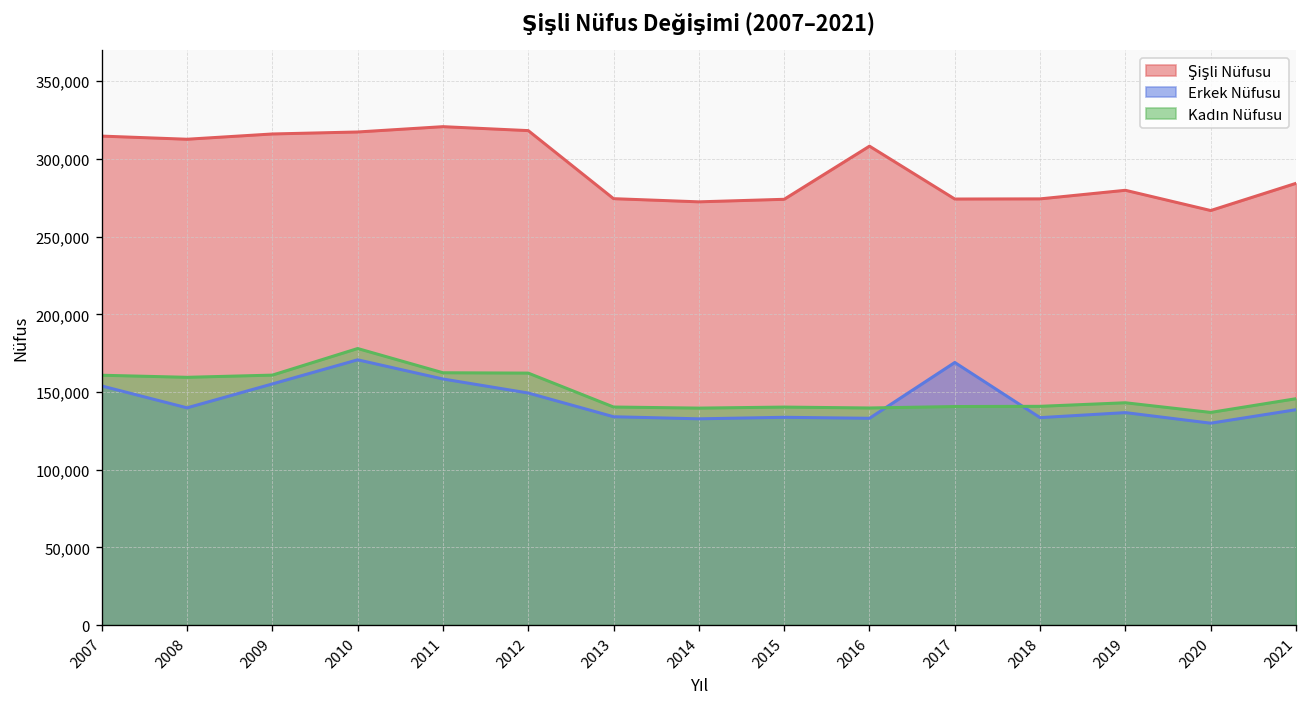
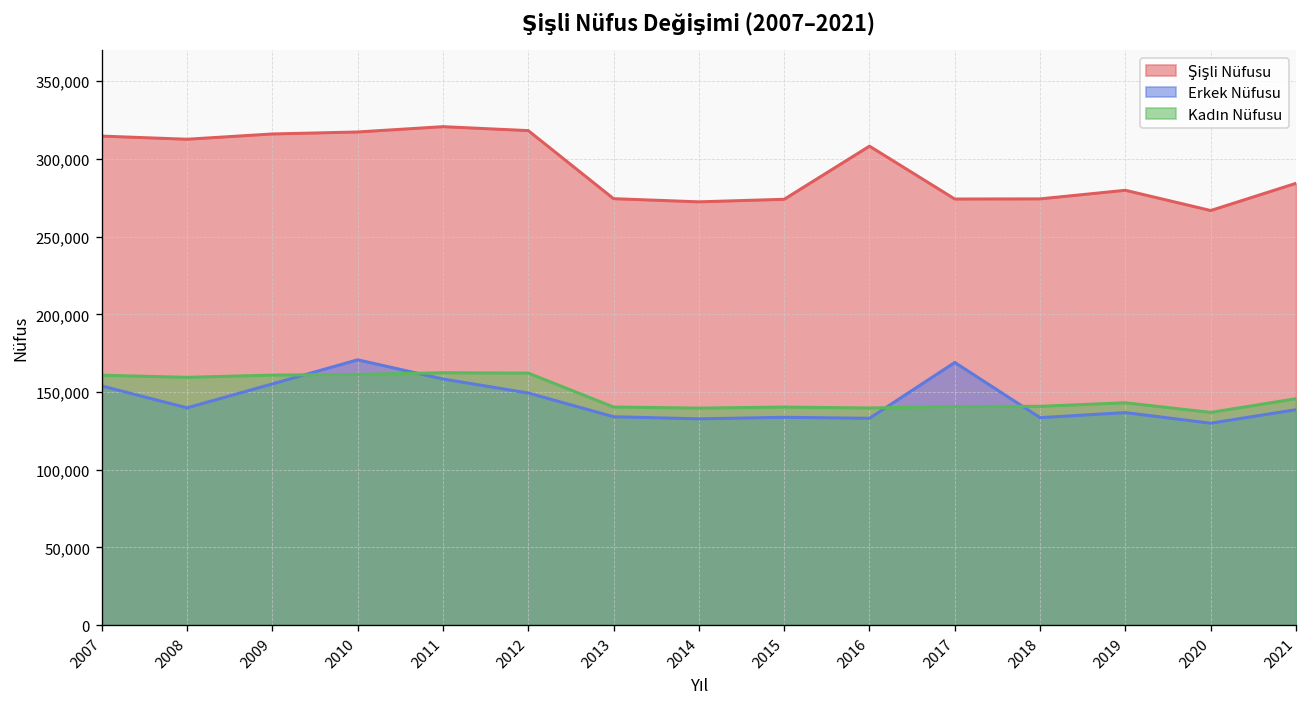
Kadın Nüfusu, 2010: 178,000 -> 161,000
